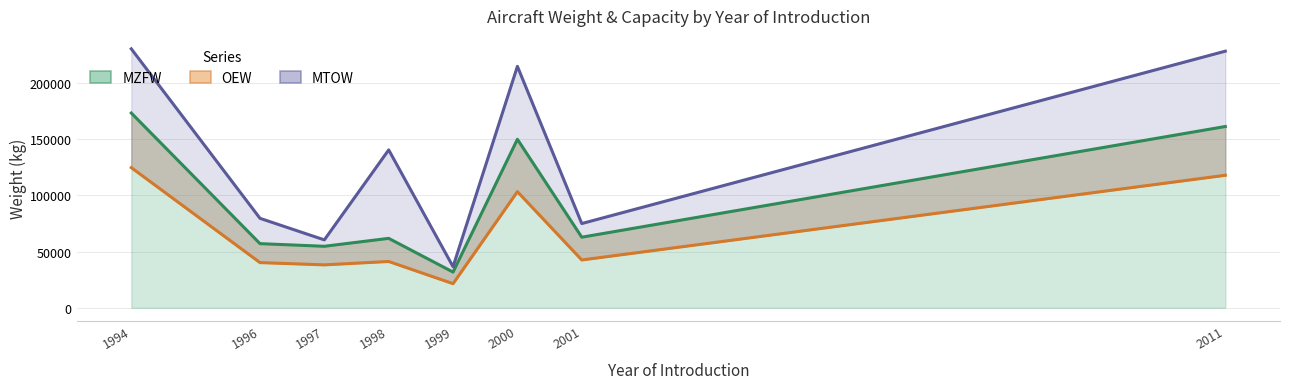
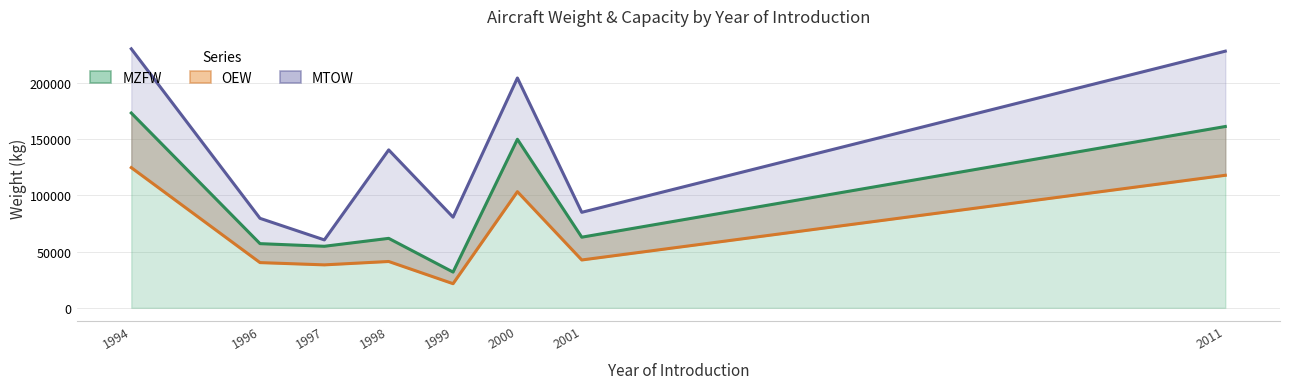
MTOW, 1999: 37000 -> 81000
MTOW, 2000: 214000 -> 204000
MTOW, 2001: 75000 -> 85000
